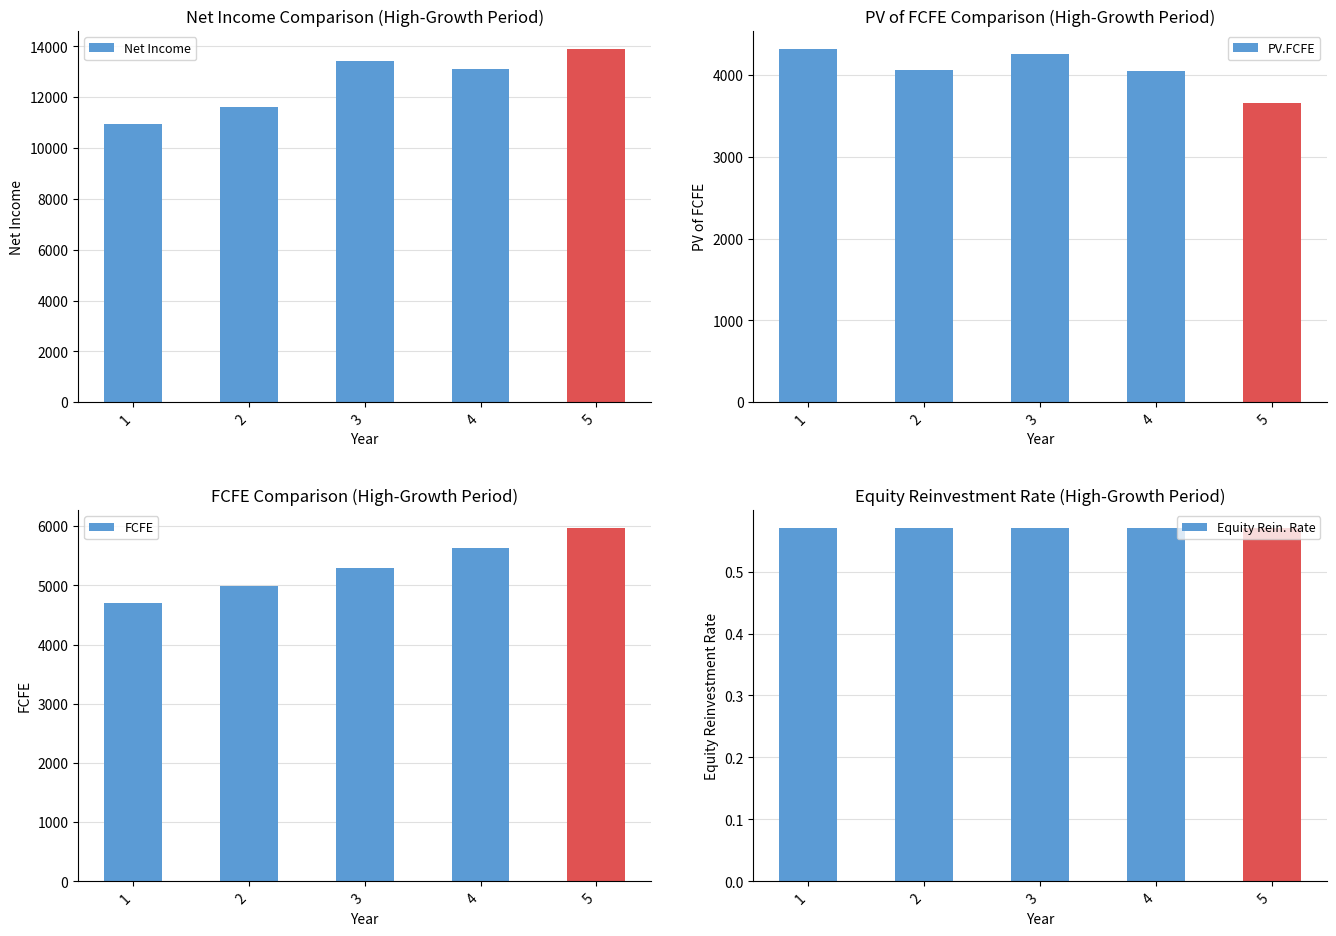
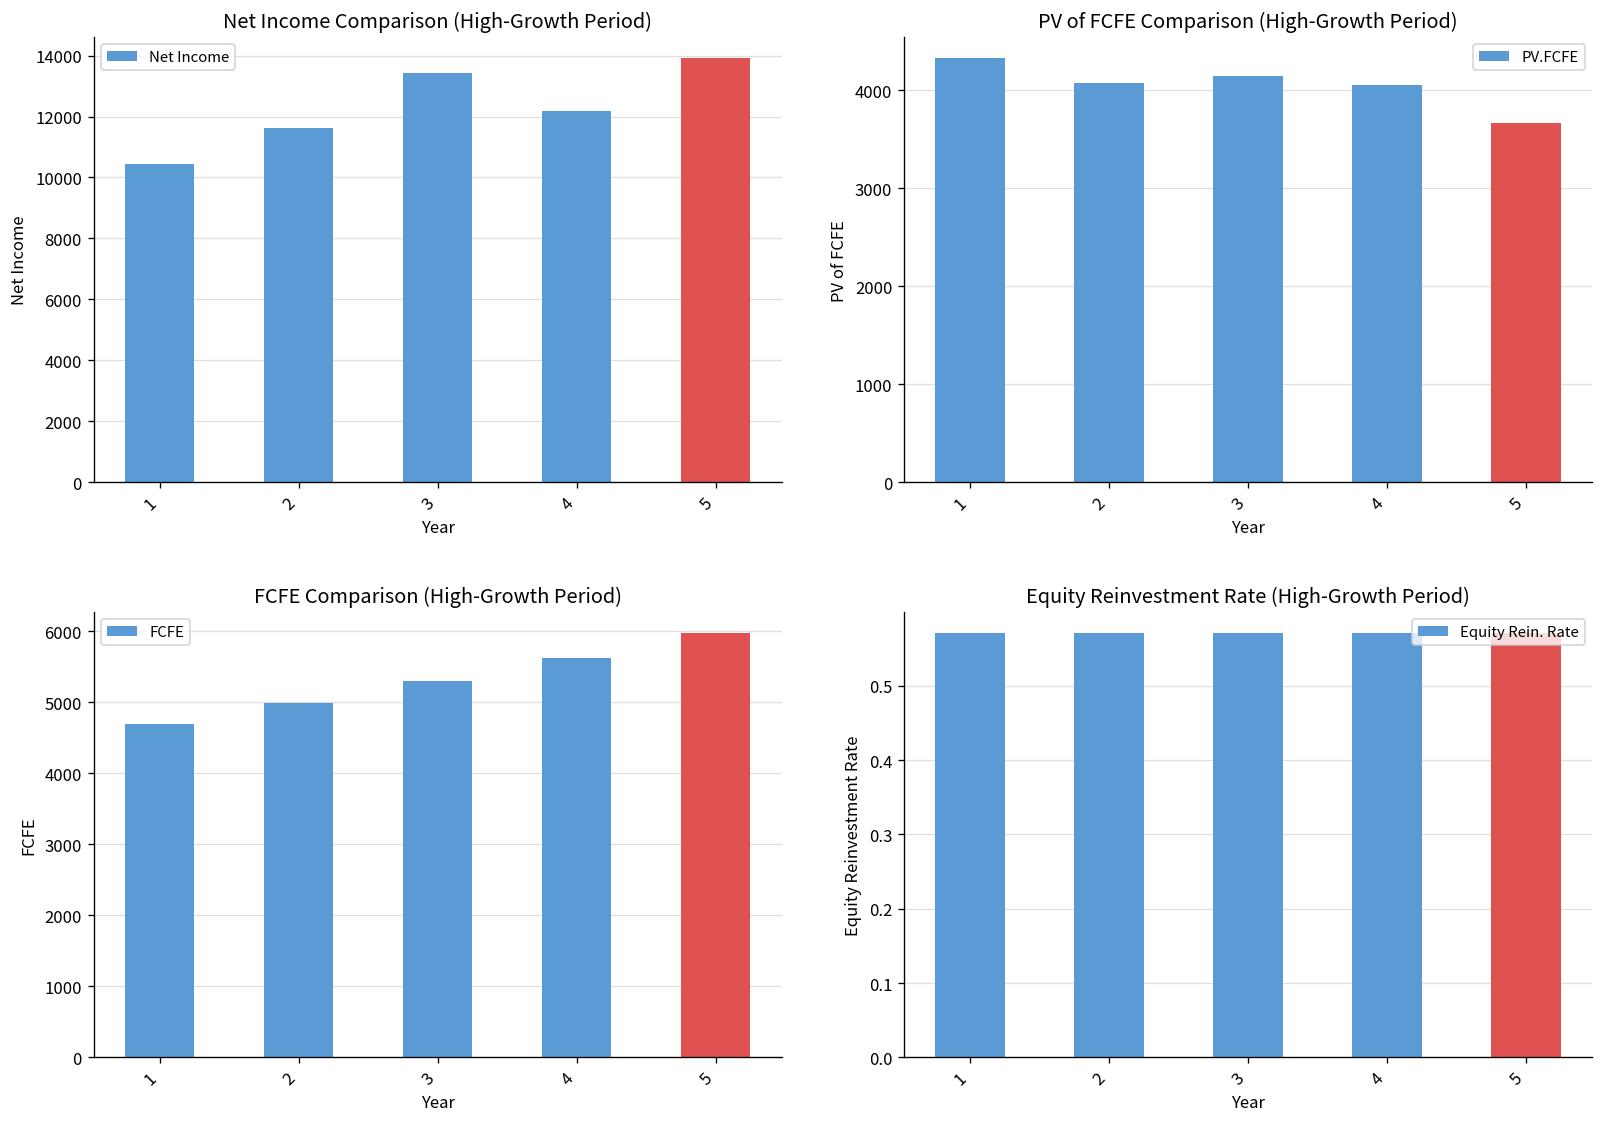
Net Income Comparison (High-Growth Period), 1: 10900 -> 10500
Net Income Comparison (High-Growth Period), 4: 13100 -> 12200
PV of FCFE Comparison (High-Growth Period), 3: 4300 -> 4100
